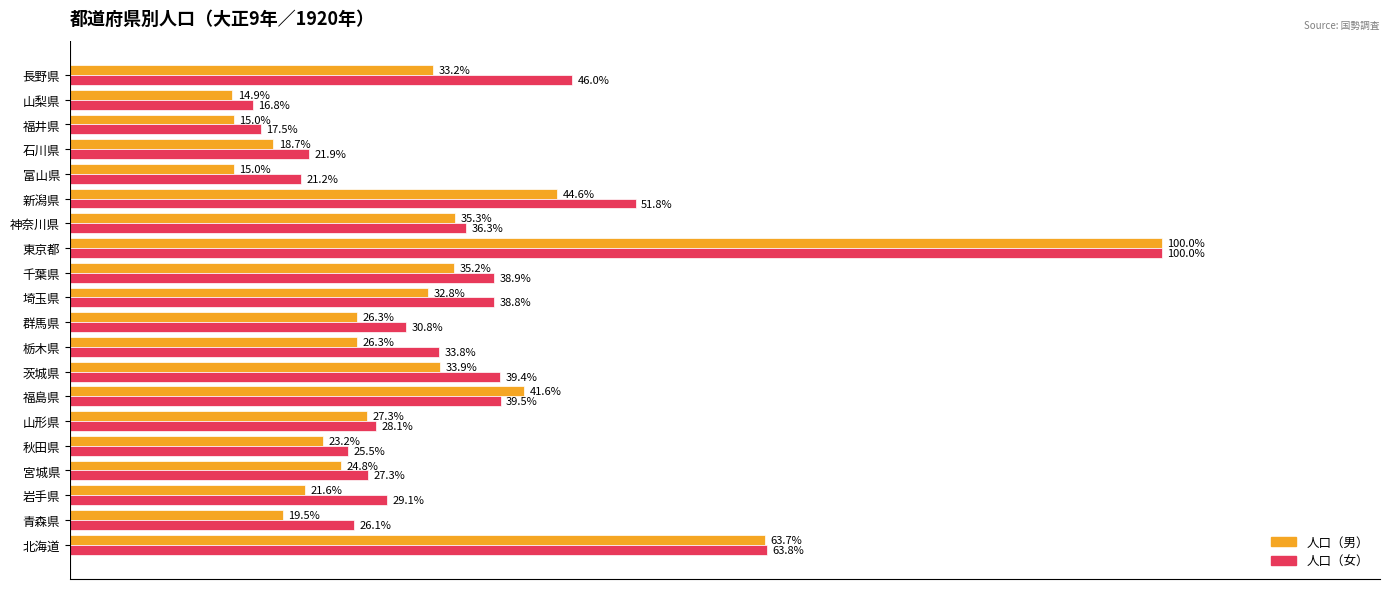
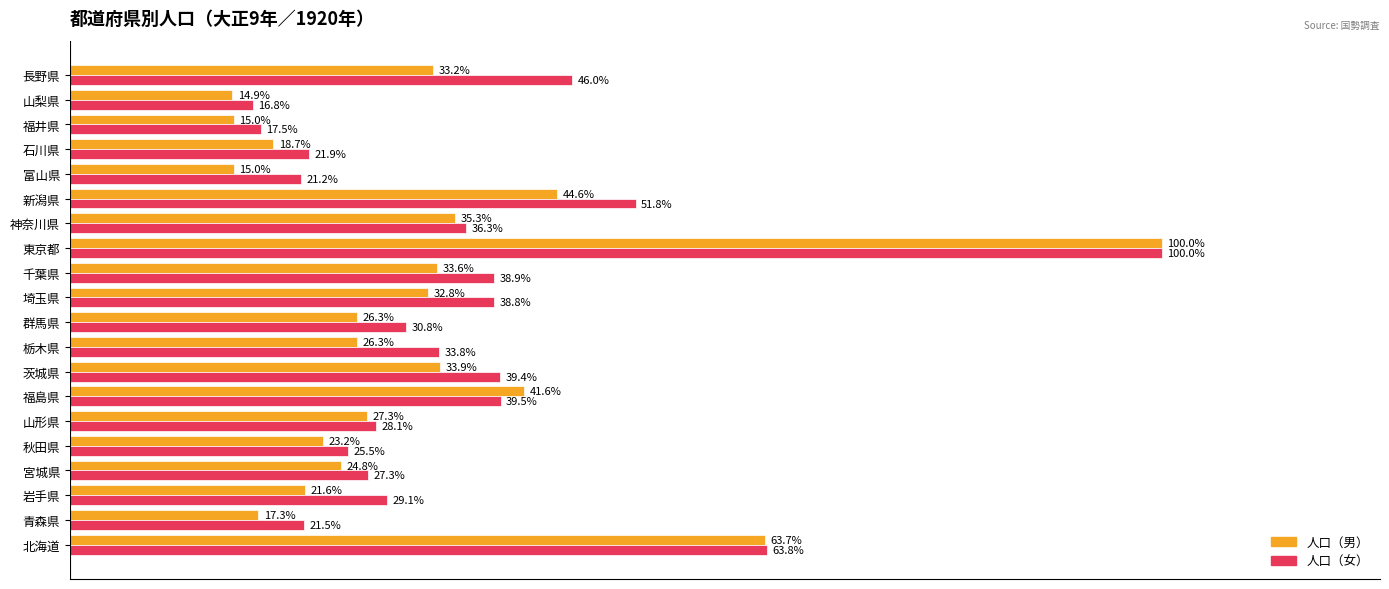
人口（男）, 千葉県: 35.2% -> 33.6%
人口（男）, 青森県: 19.5% -> 17.3%
人口（女）, 青森県: 26.1% -> 21.5%
